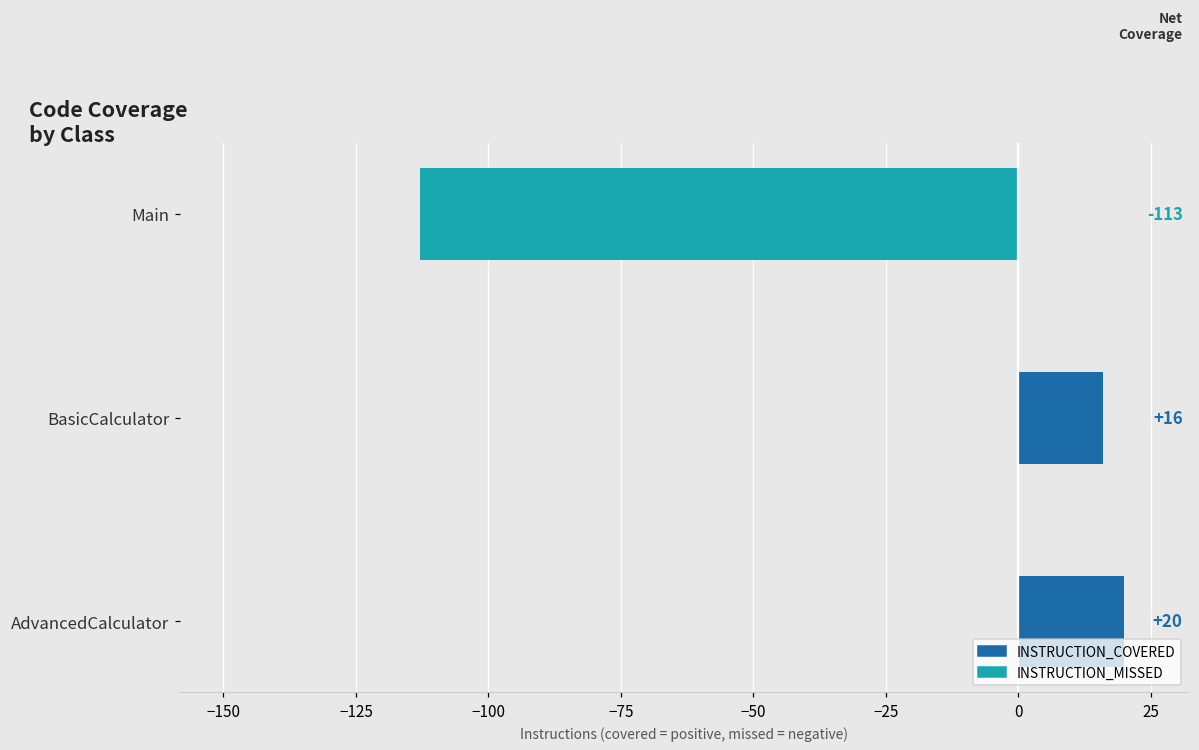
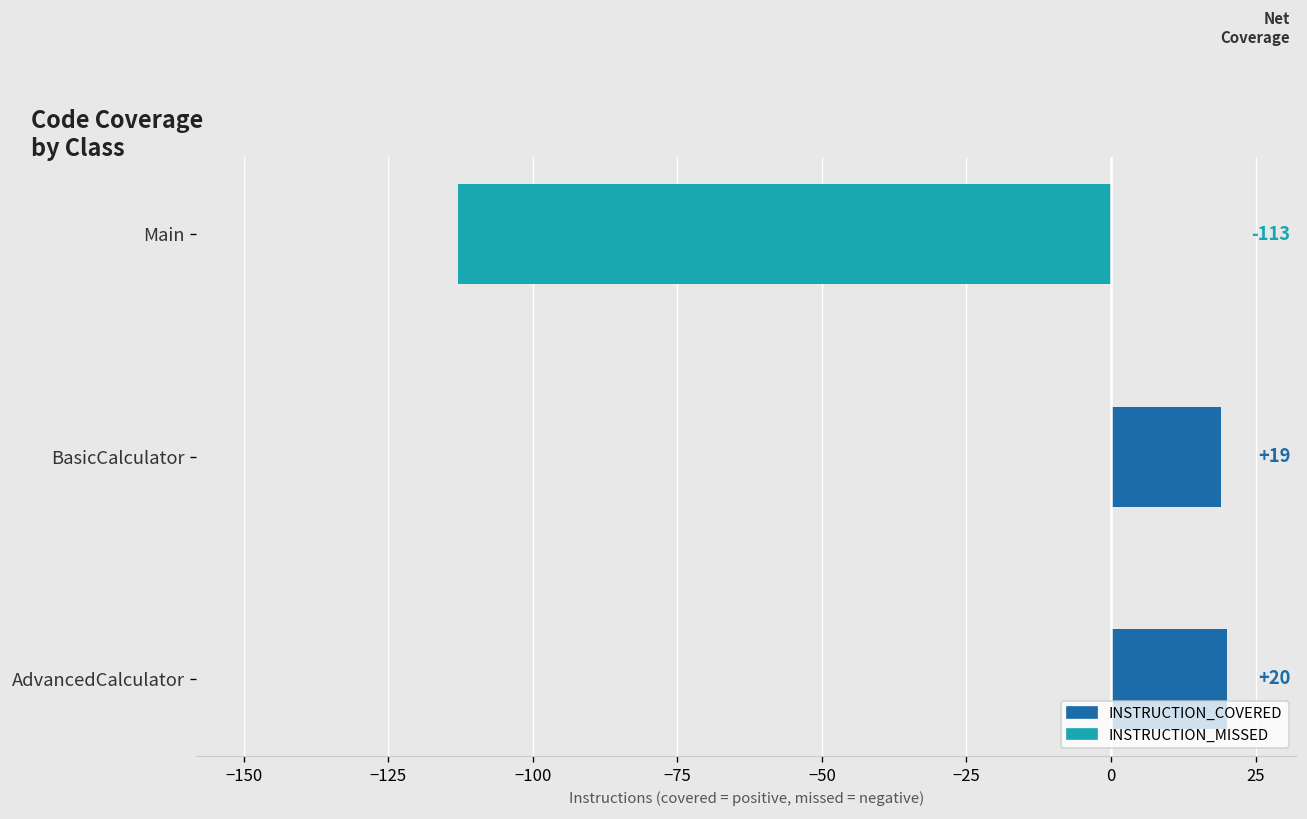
INSTRUCTION_COVERED, BasicCalculator: +16 -> +19
